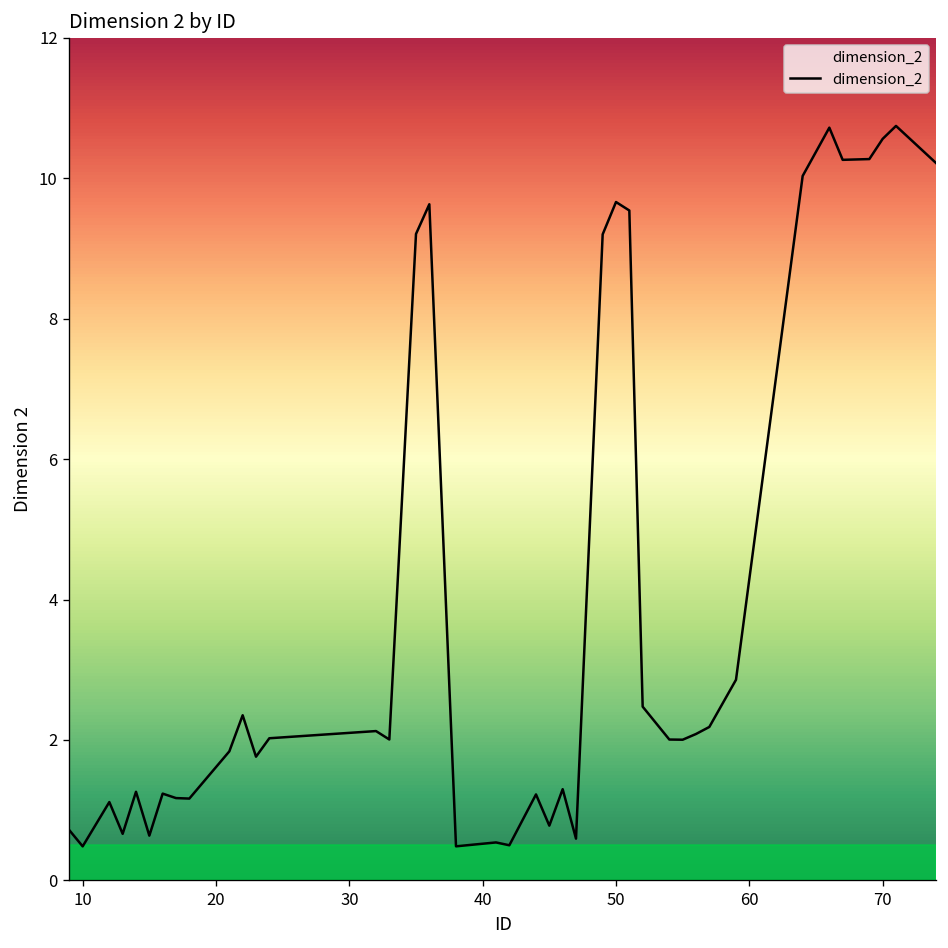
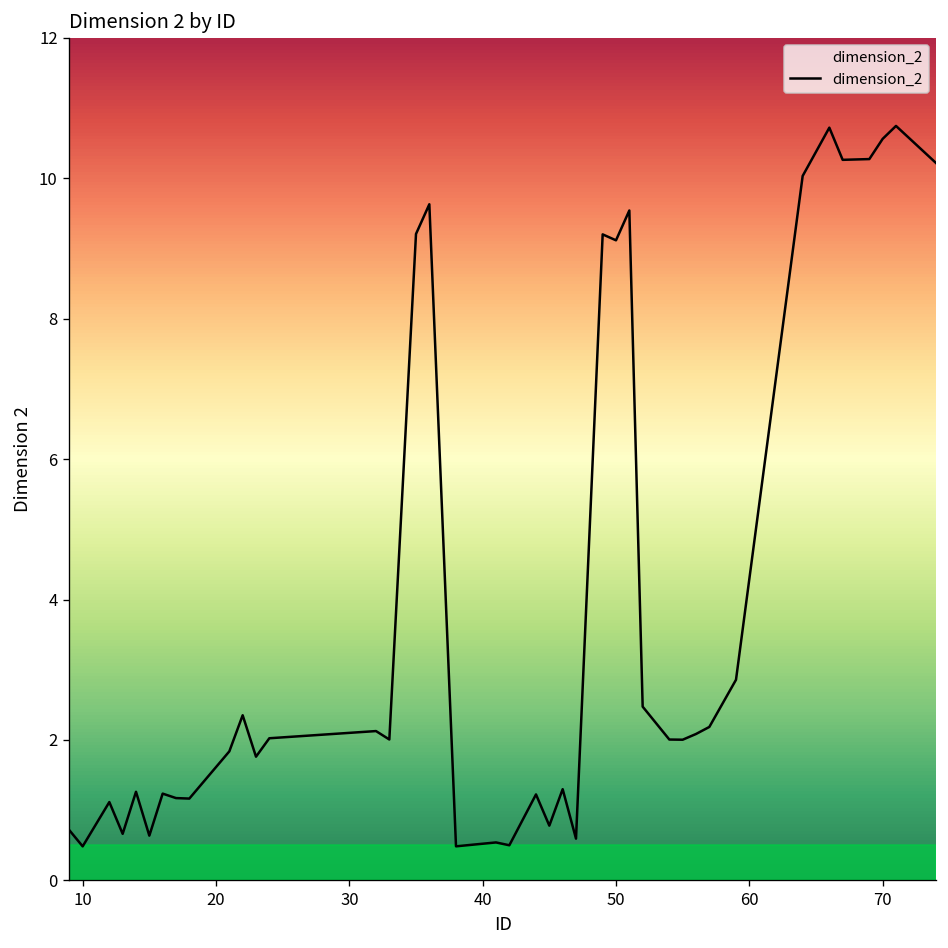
50: 9.7 -> 9.1
